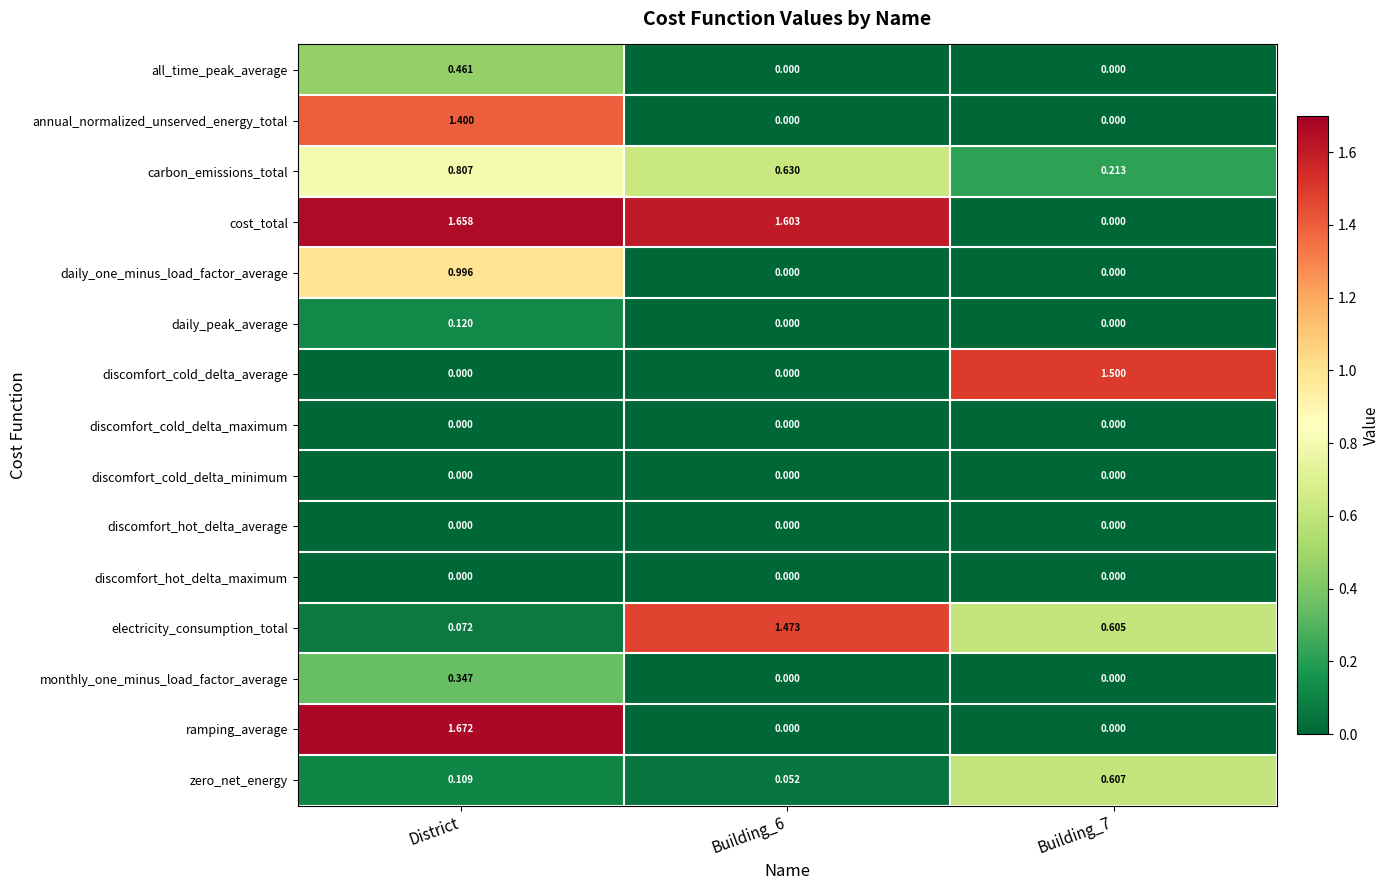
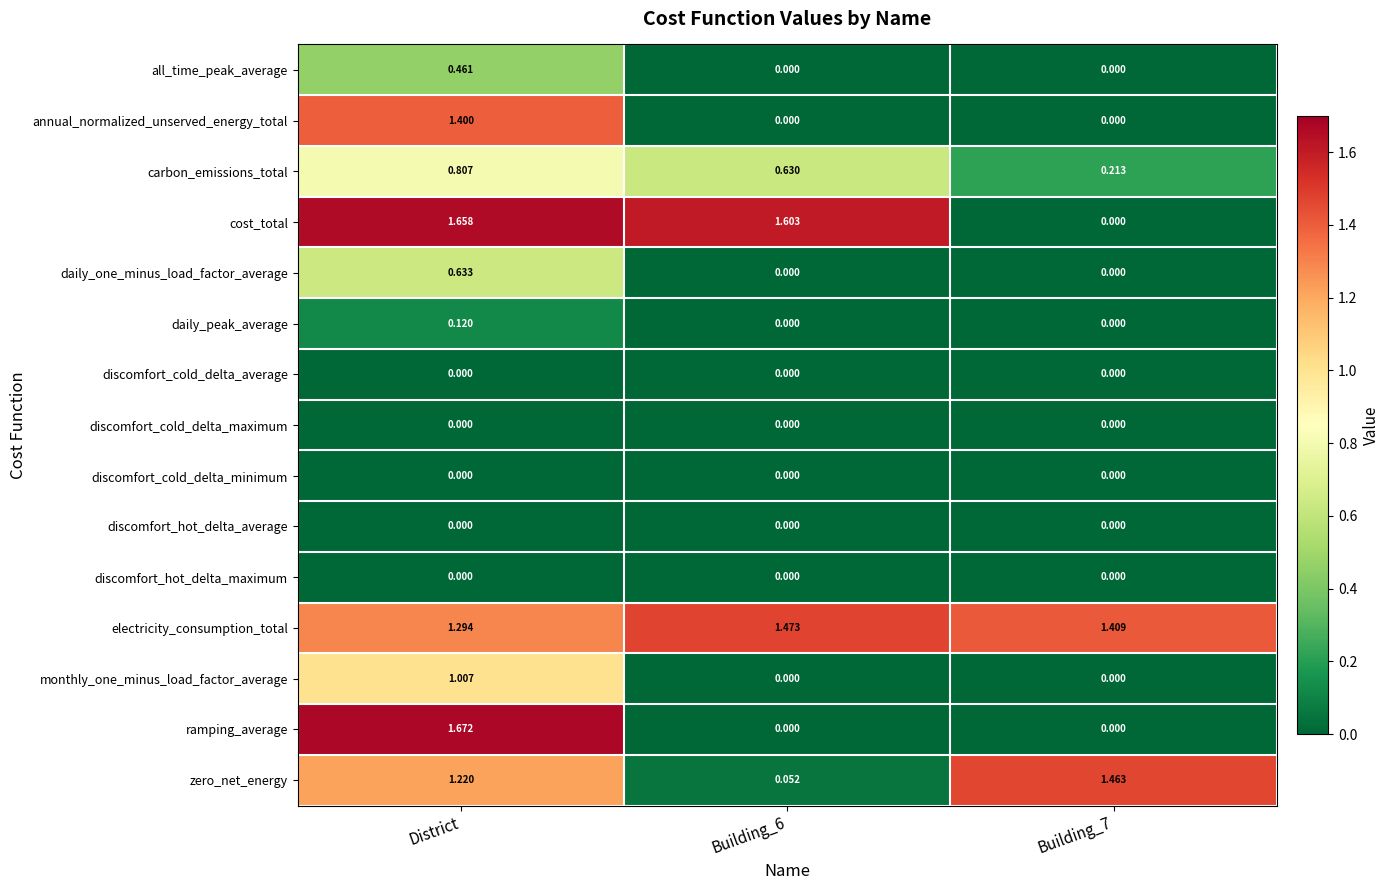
daily_one_minus_load_factor_average, District: 0.996 -> 0.633
discomfort_cold_delta_average, Building_7: 1.500 -> 0.000
electricity_consumption_total, District: 0.072 -> 1.294
electricity_consumption_total, Building_7: 0.605 -> 1.409
monthly_one_minus_load_factor_average, District: 0.347 -> 1.007
zero_net_energy, District: 0.109 -> 1.220
zero_net_energy, Building_7: 0.607 -> 1.463
